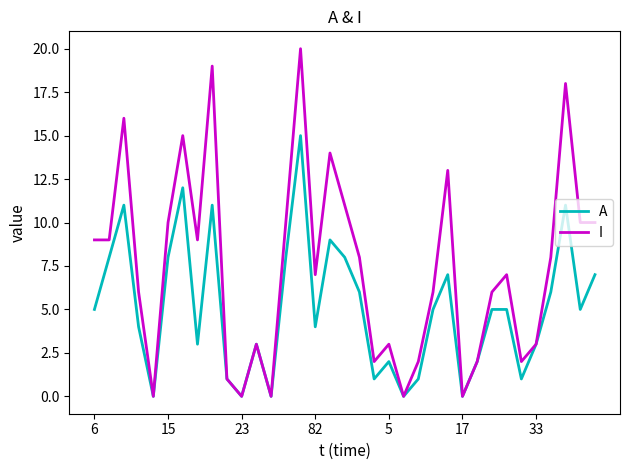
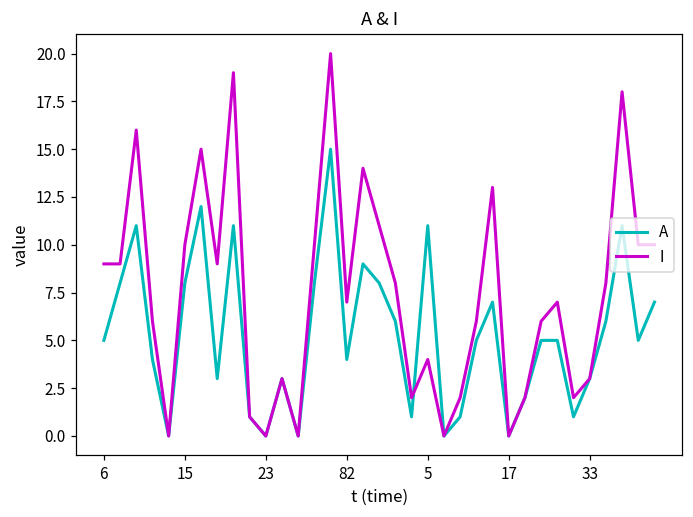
A, 5: 2 -> 11
I, 5: 3 -> 4
